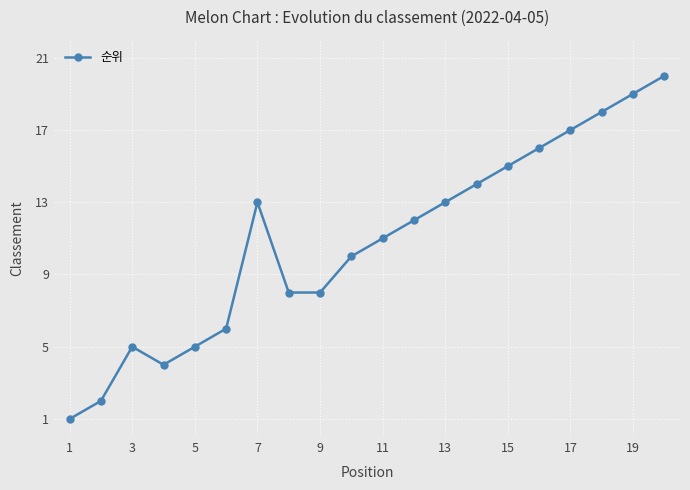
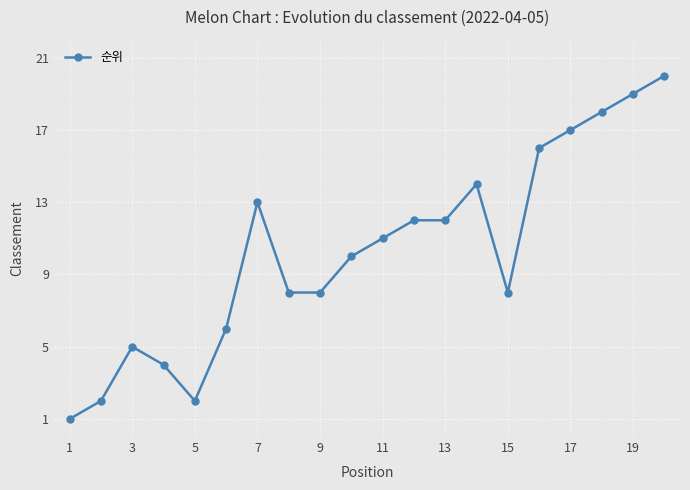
5: 5 -> 2
13: 13 -> 12
15: 15 -> 8
